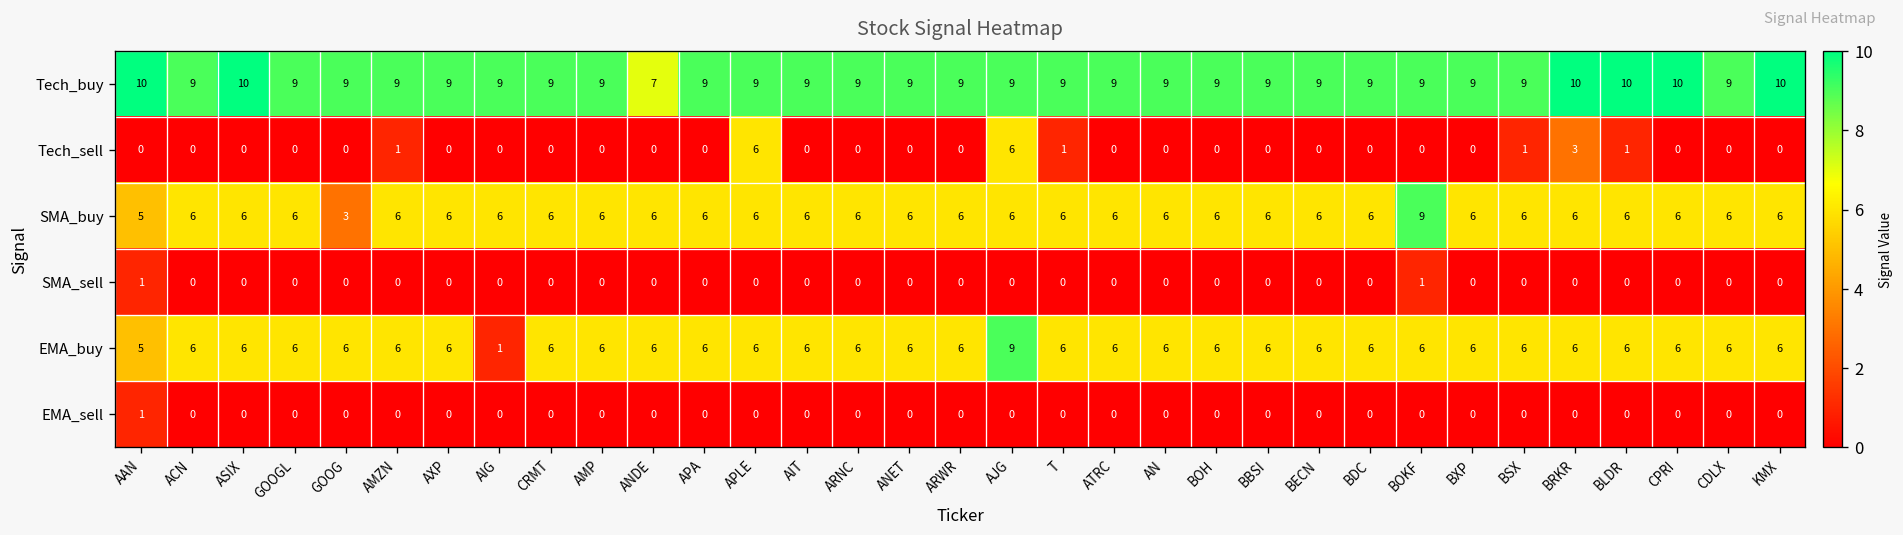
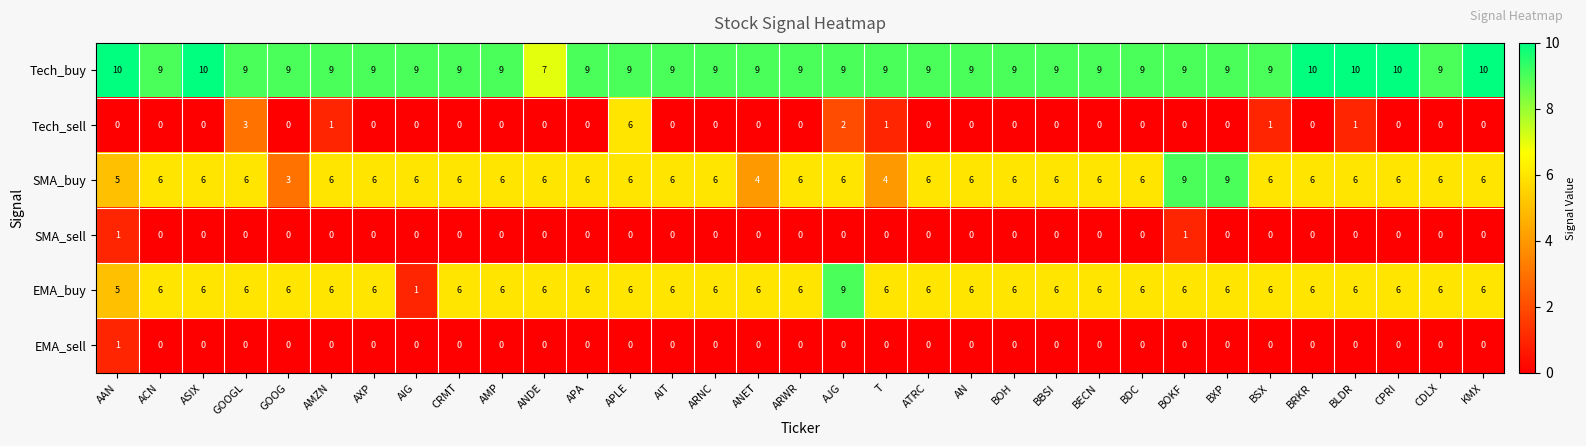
Tech_sell, GOOGL: 0 -> 3
Tech_sell, AJG: 6 -> 2
Tech_sell, BRKR: 3 -> 0
SMA_buy, ANET: 6 -> 4
SMA_buy, T: 6 -> 4
SMA_buy, BXP: 6 -> 9
